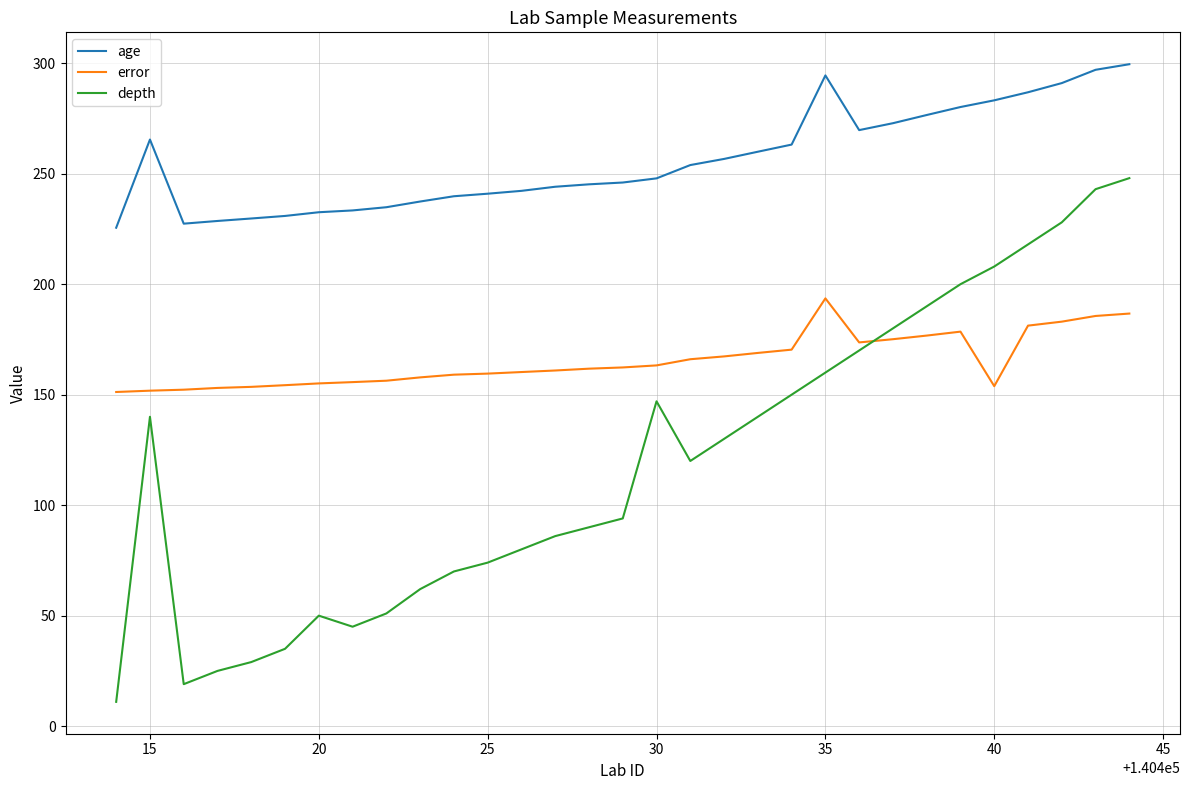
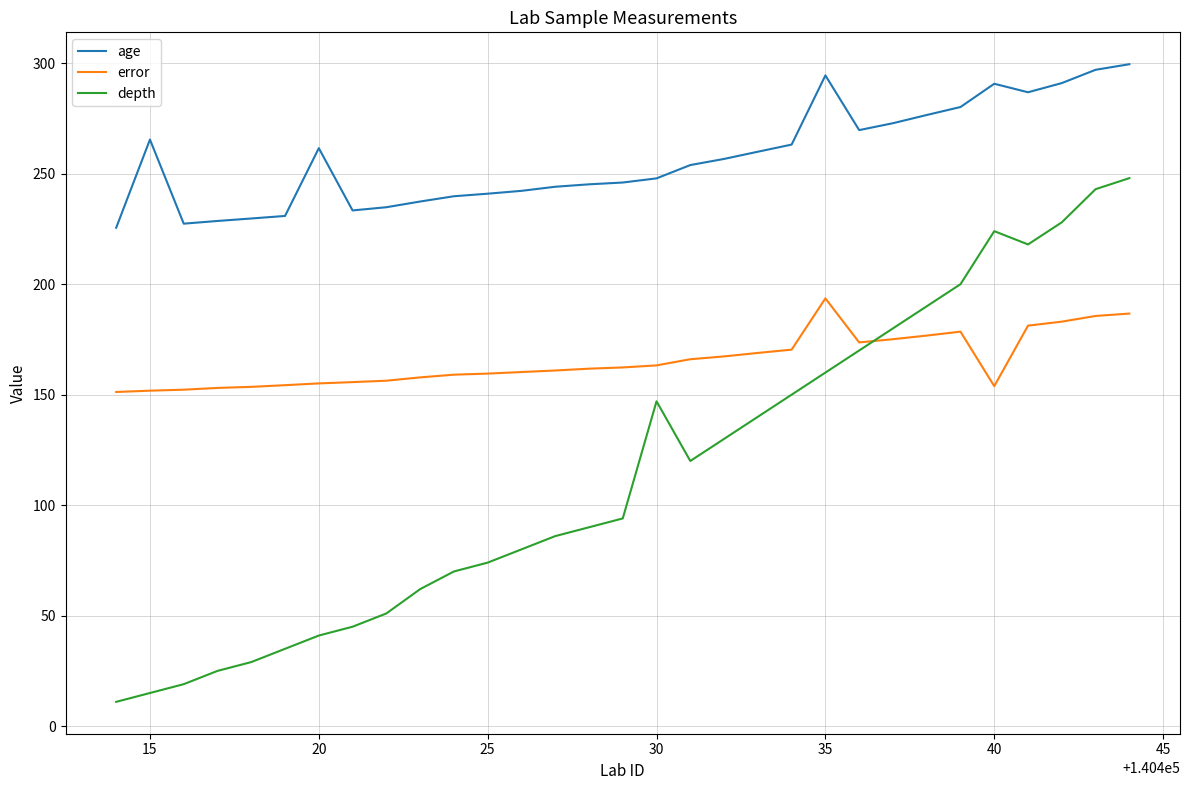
depth, 15: 140 -> 15
age, 20: 233 -> 262
depth, 20: 50 -> 41
age, 40: 283 -> 291
depth, 40: 208 -> 224
